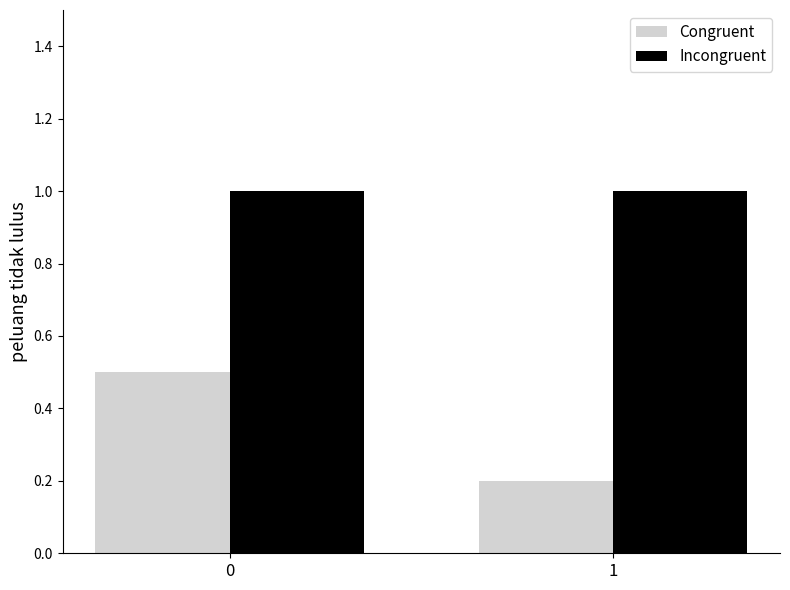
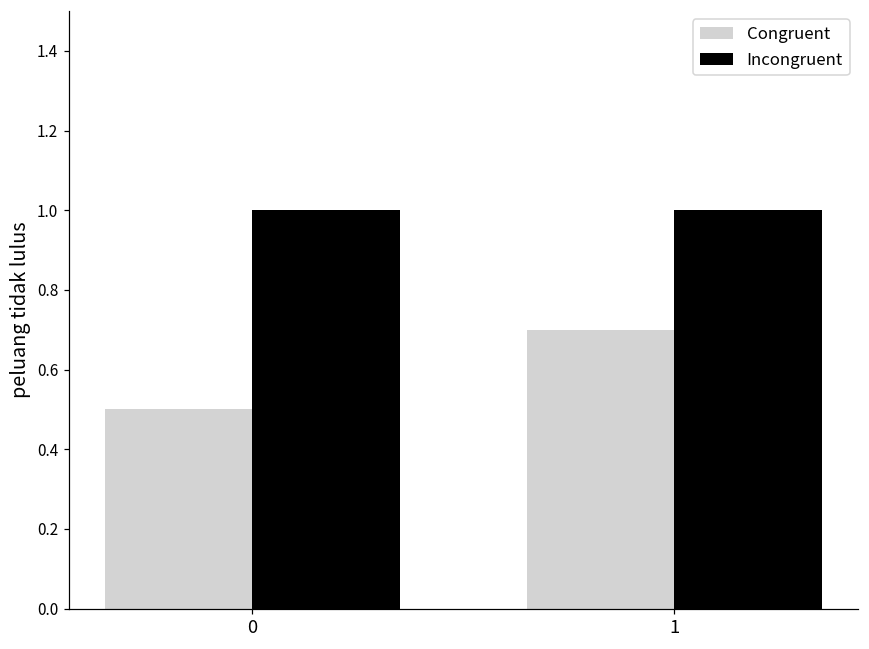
Congruent, 1: 0.2 -> 0.7
